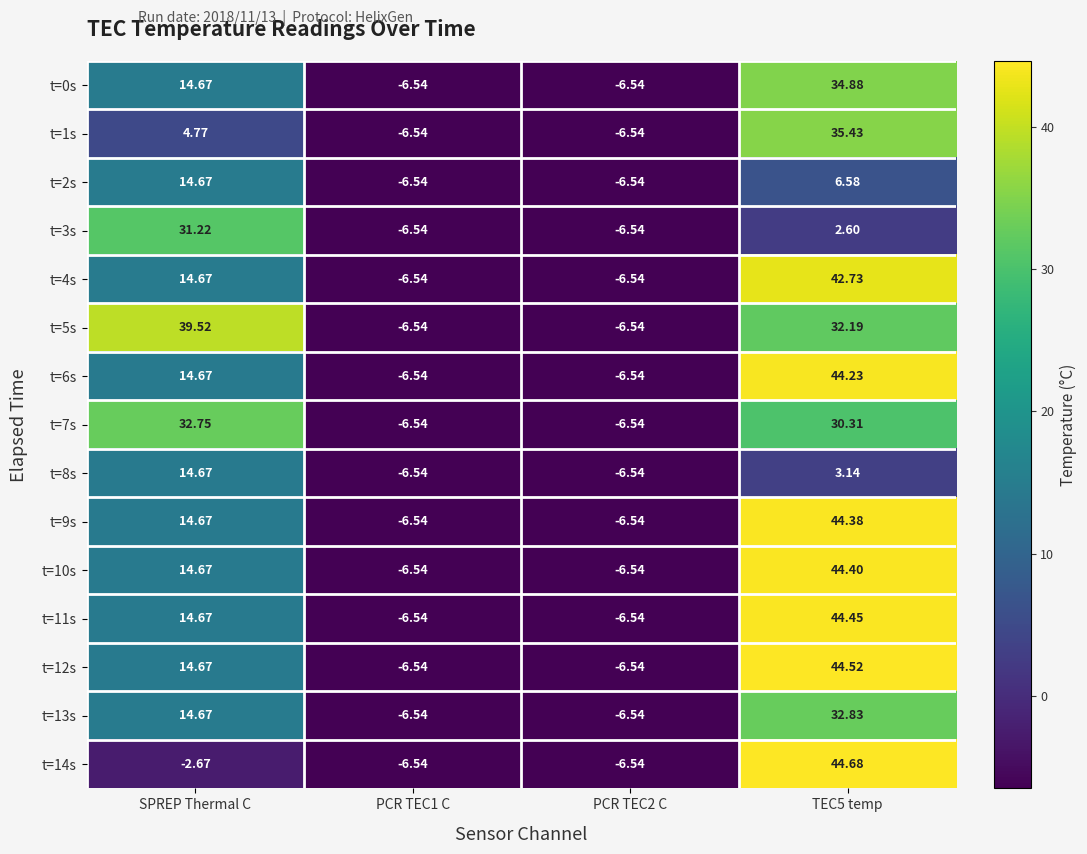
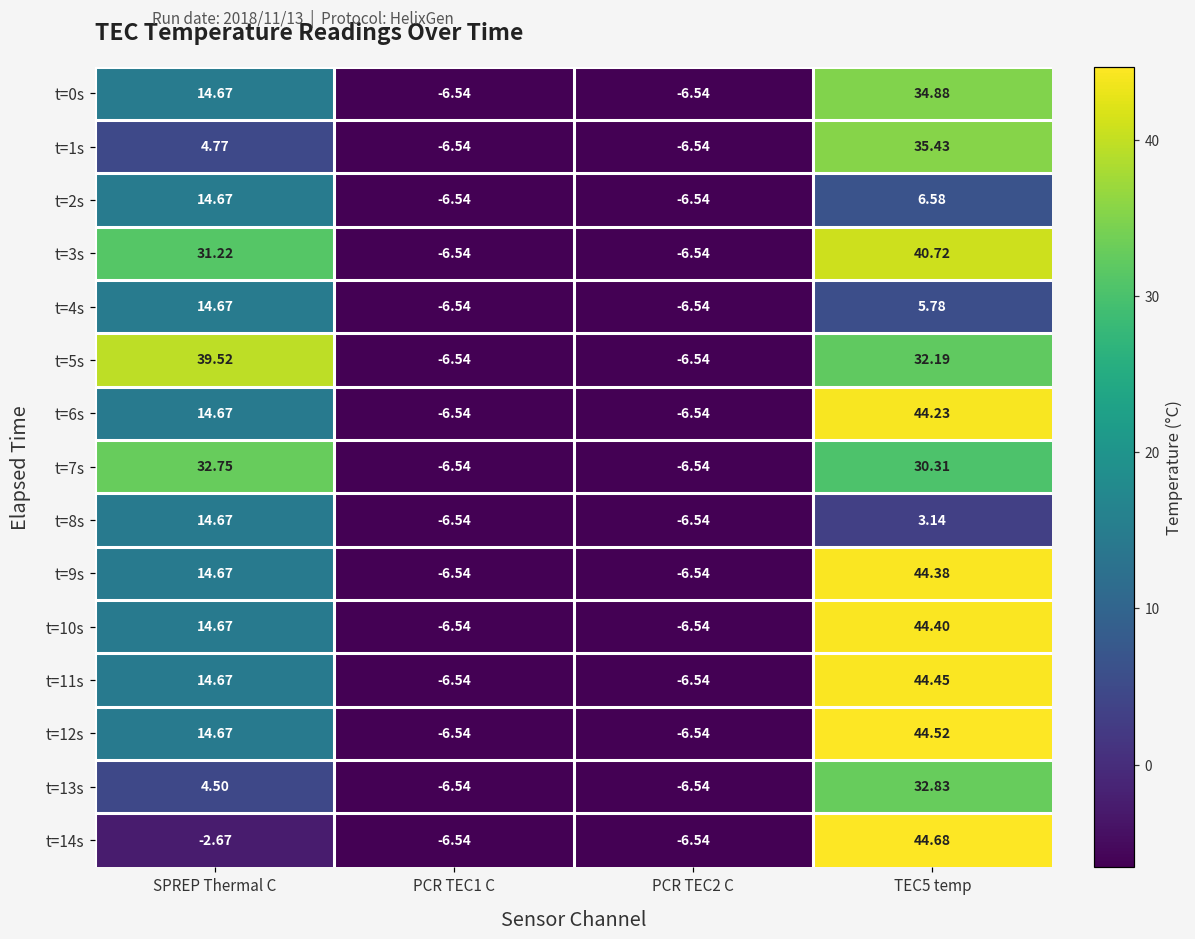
t=3s, TEC5 temp: 2.60 -> 40.72
t=4s, TEC5 temp: 42.73 -> 5.78
t=13s, SPREP Thermal C: 14.67 -> 4.50
